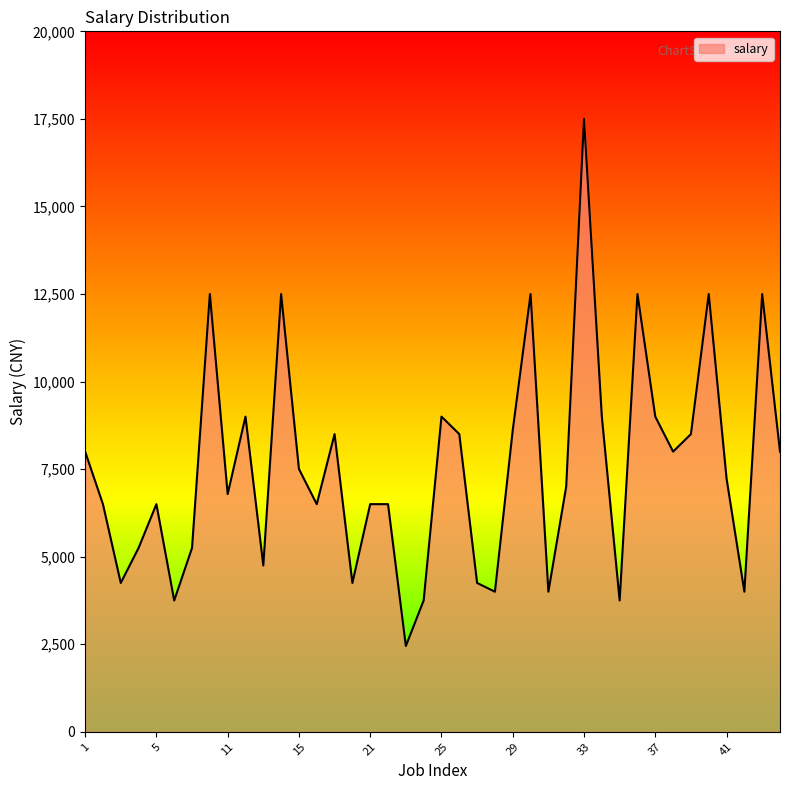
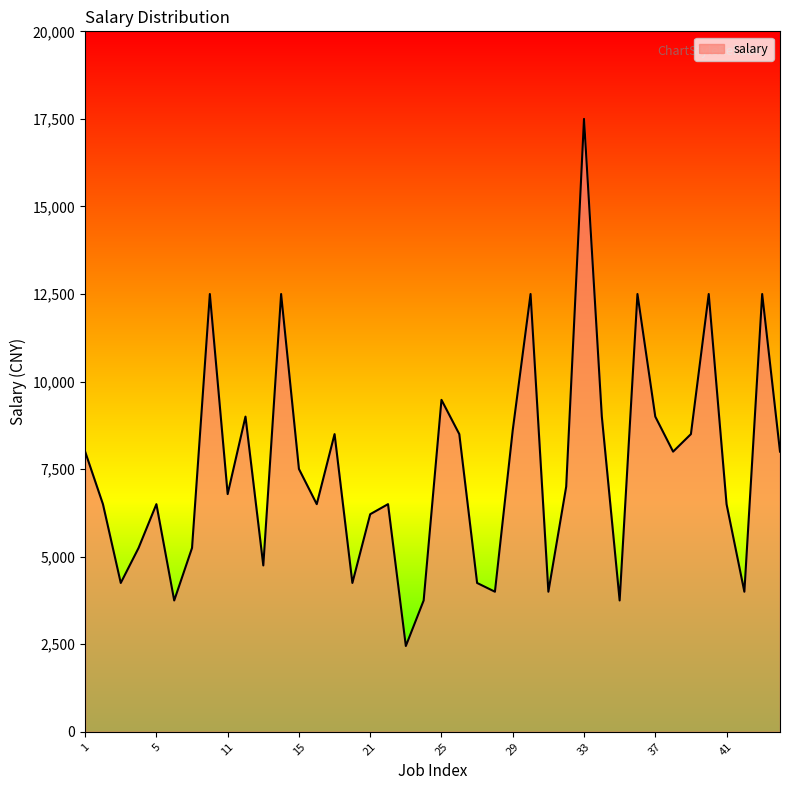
21: 6,500 -> 6,200
25: 9,000 -> 9,500
41: 7,200 -> 6,500
